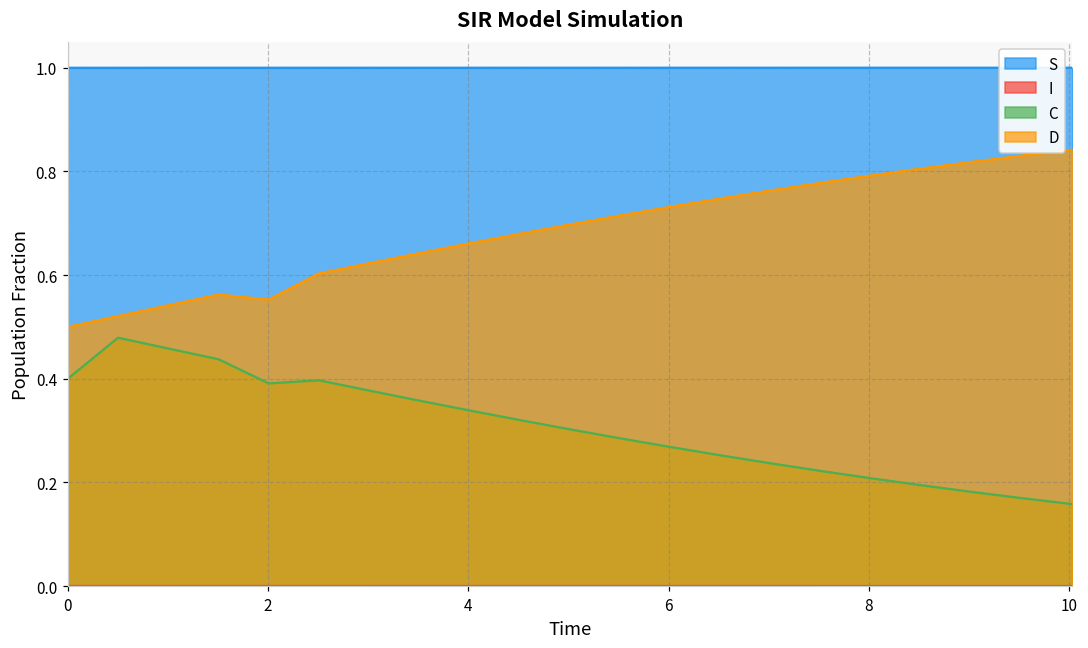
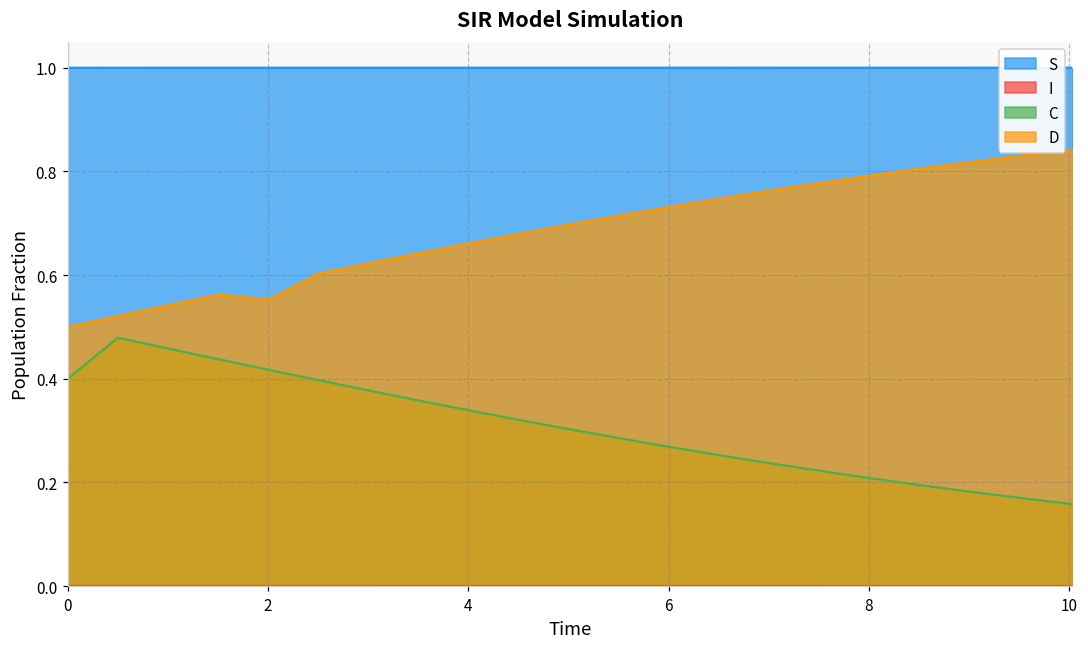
C, 2: 0.39 -> 0.42
